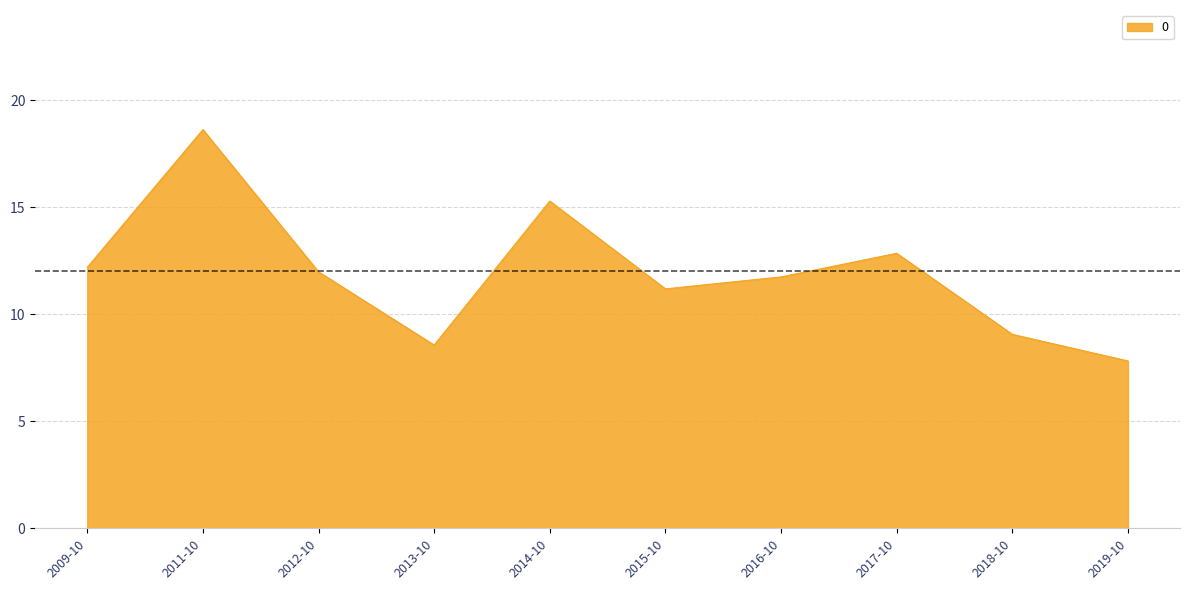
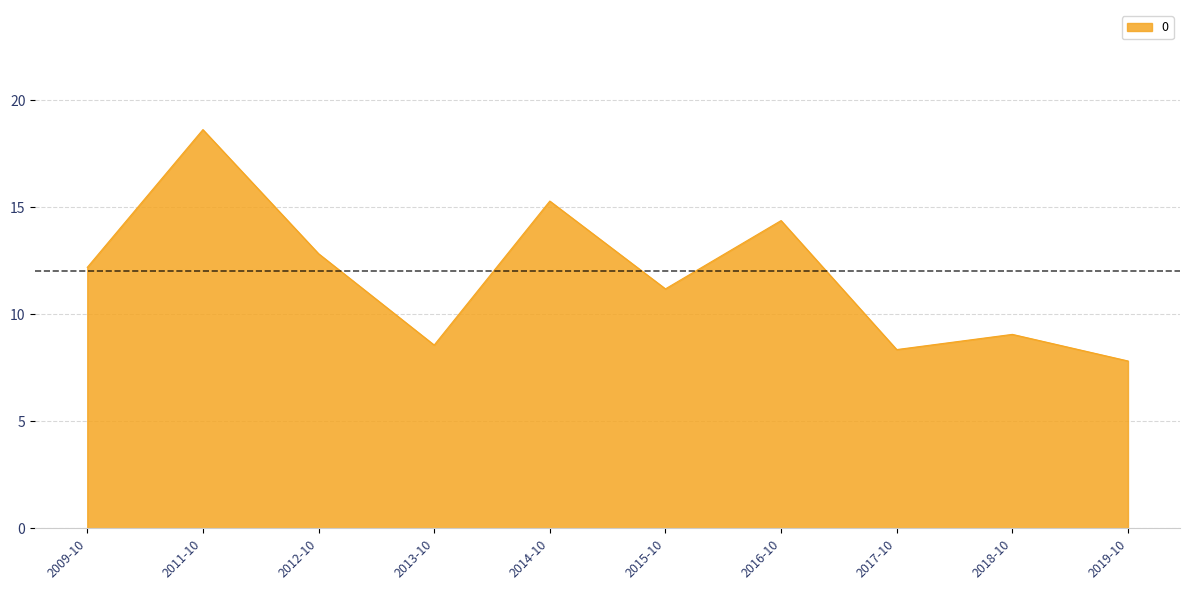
2012-10: 12.0 -> 12.8
2016-10: 11.7 -> 14.4
2017-10: 12.8 -> 8.4
